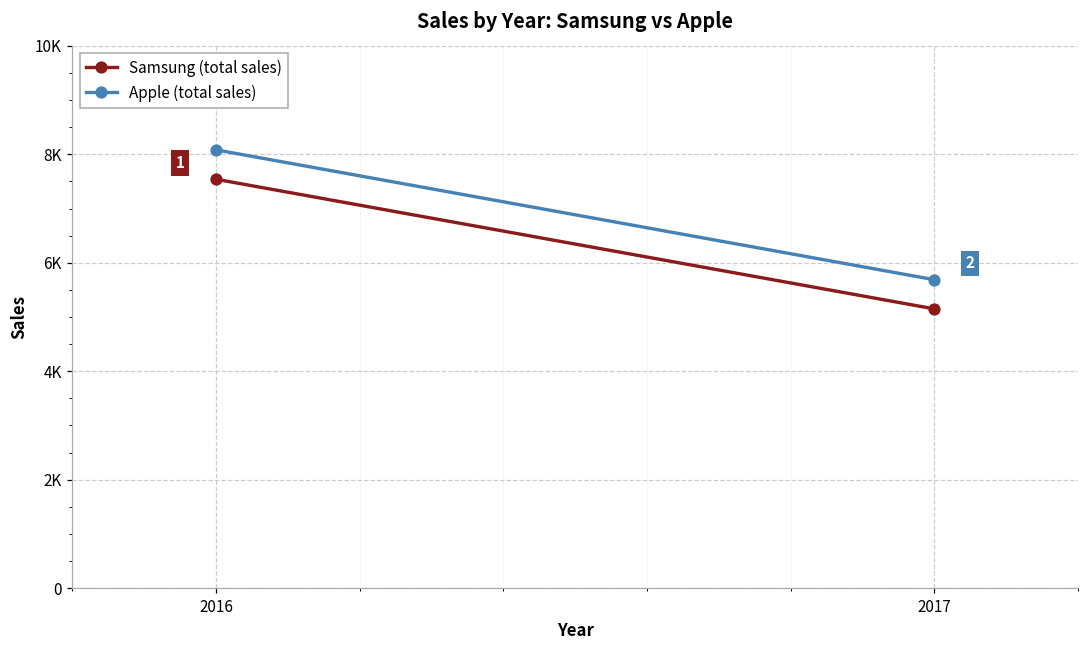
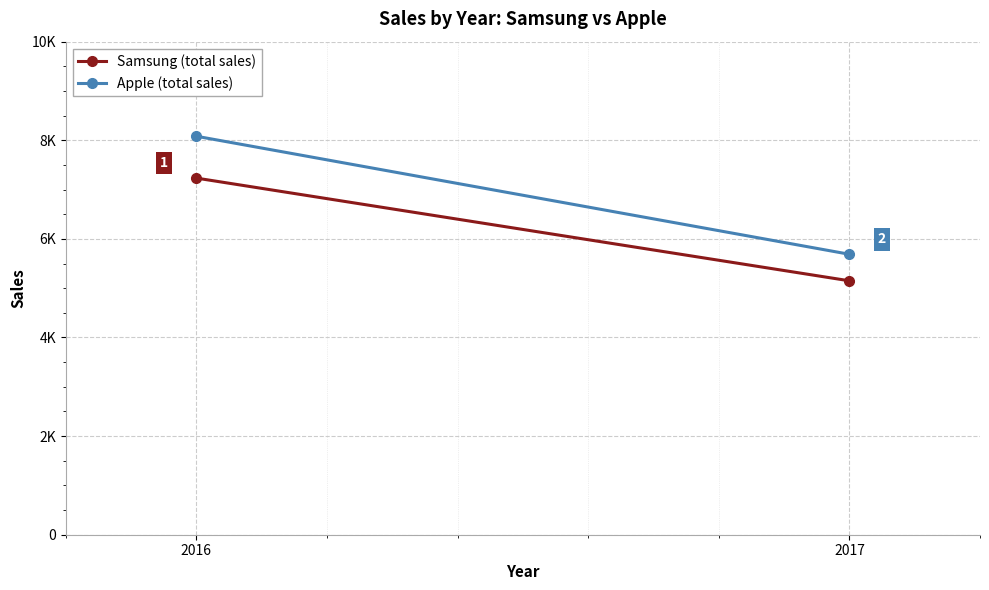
Samsung (total sales), 2016: 7500 -> 7200
